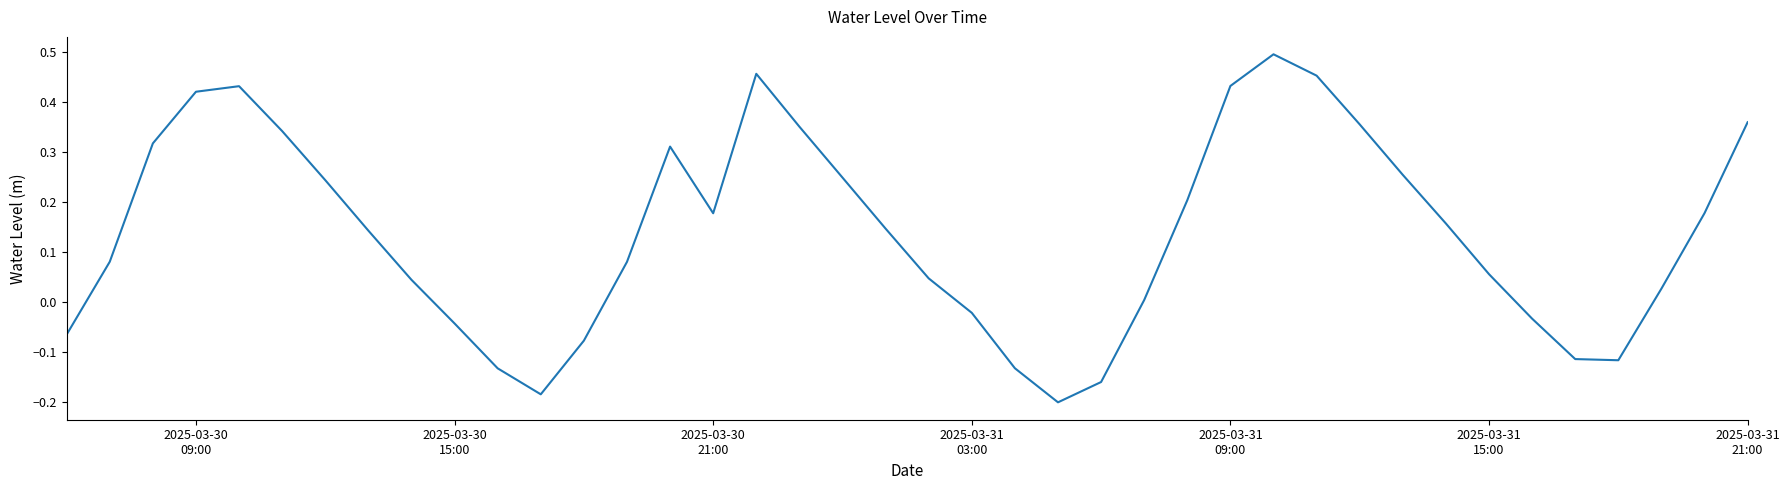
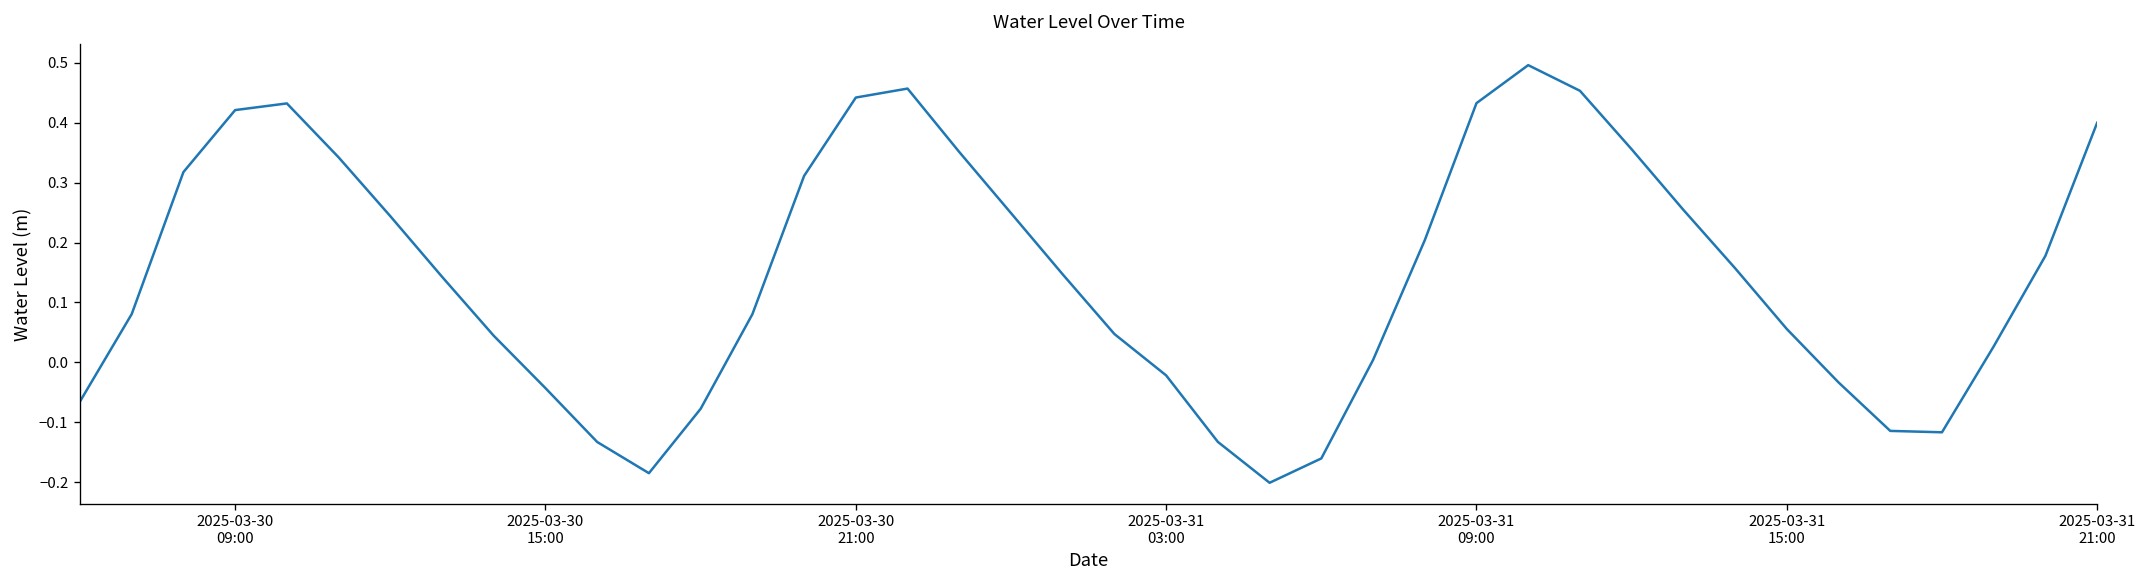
2025-03-30 21:00: 0.18 -> 0.44
2025-03-31 21:00: 0.36 -> 0.40
